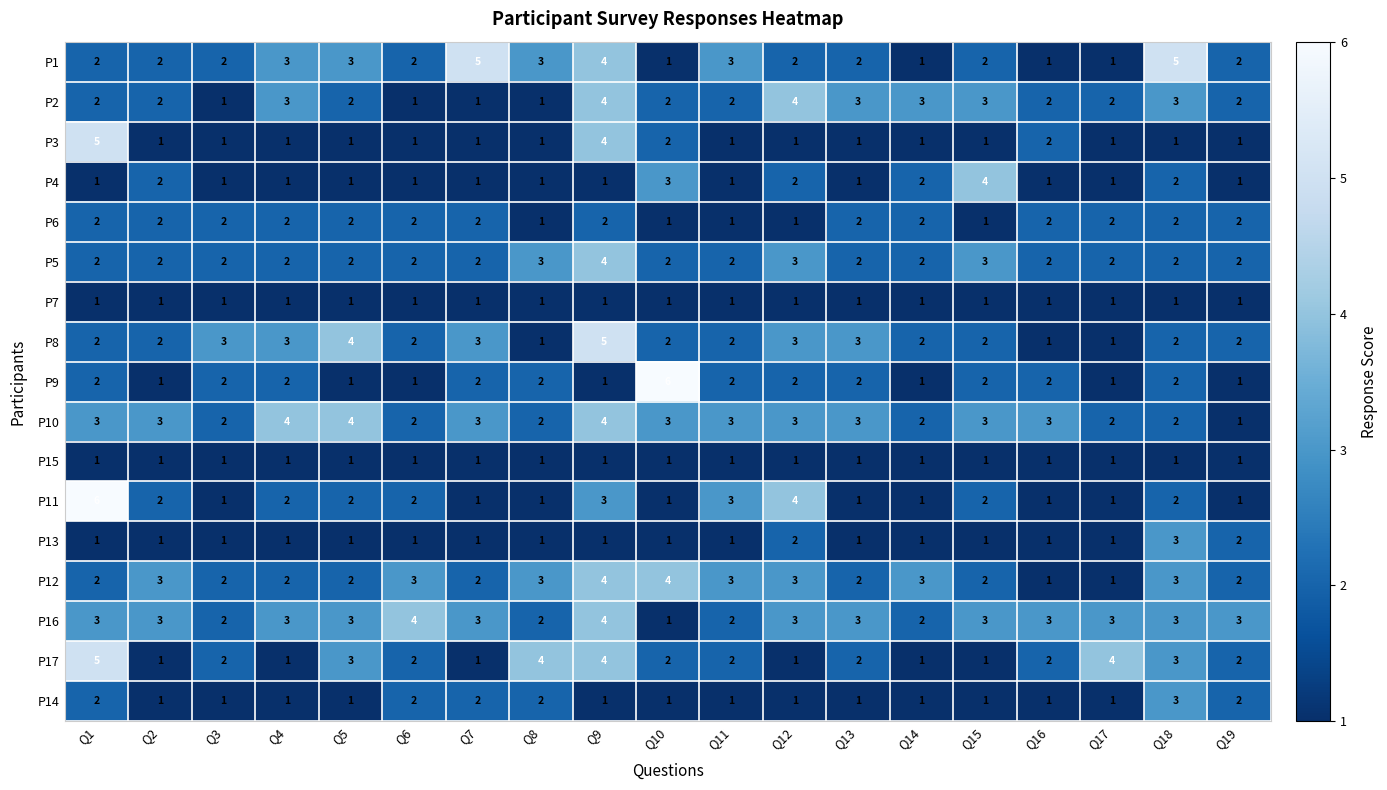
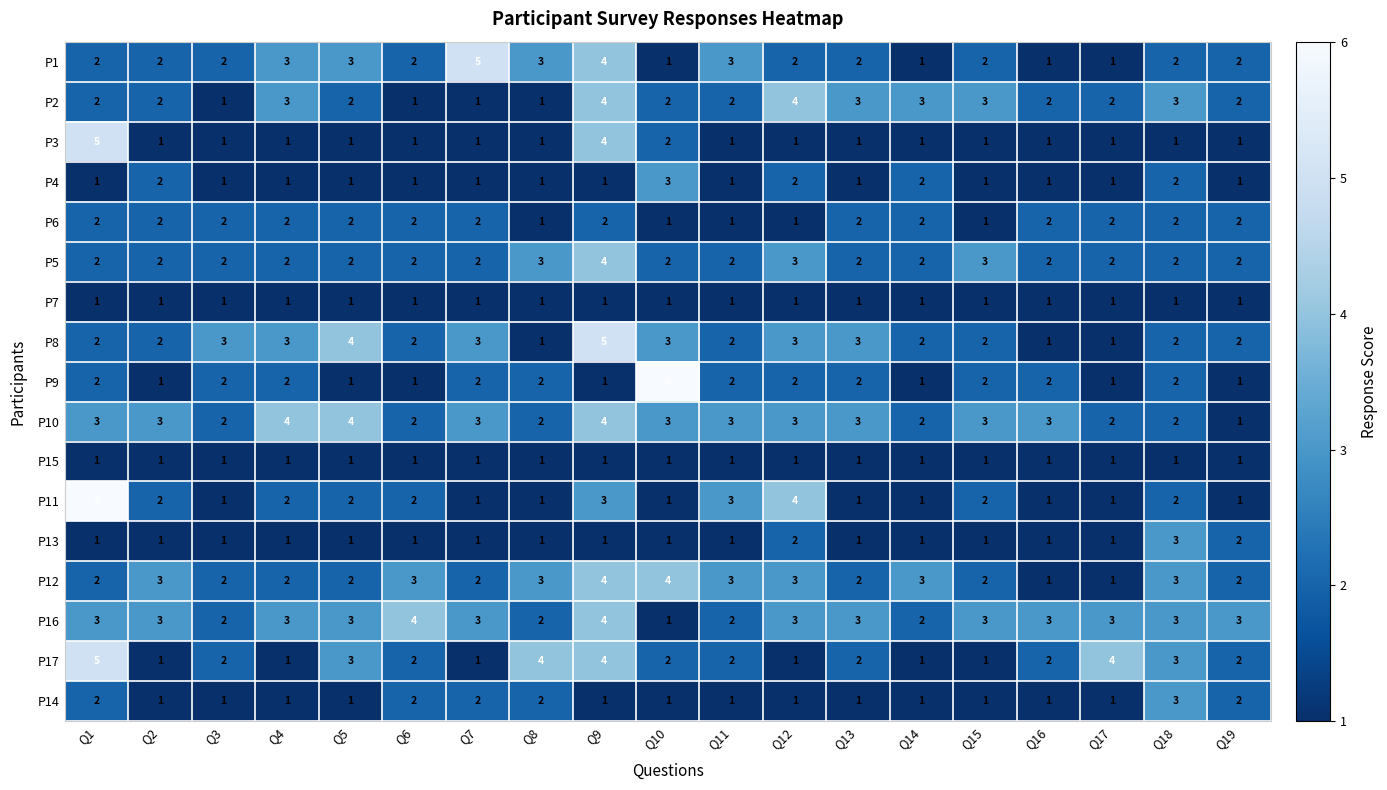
P1, Q18: 5 -> 2
P3, Q16: 2 -> 1
P4, Q15: 4 -> 1
P8, Q10: 2 -> 3
